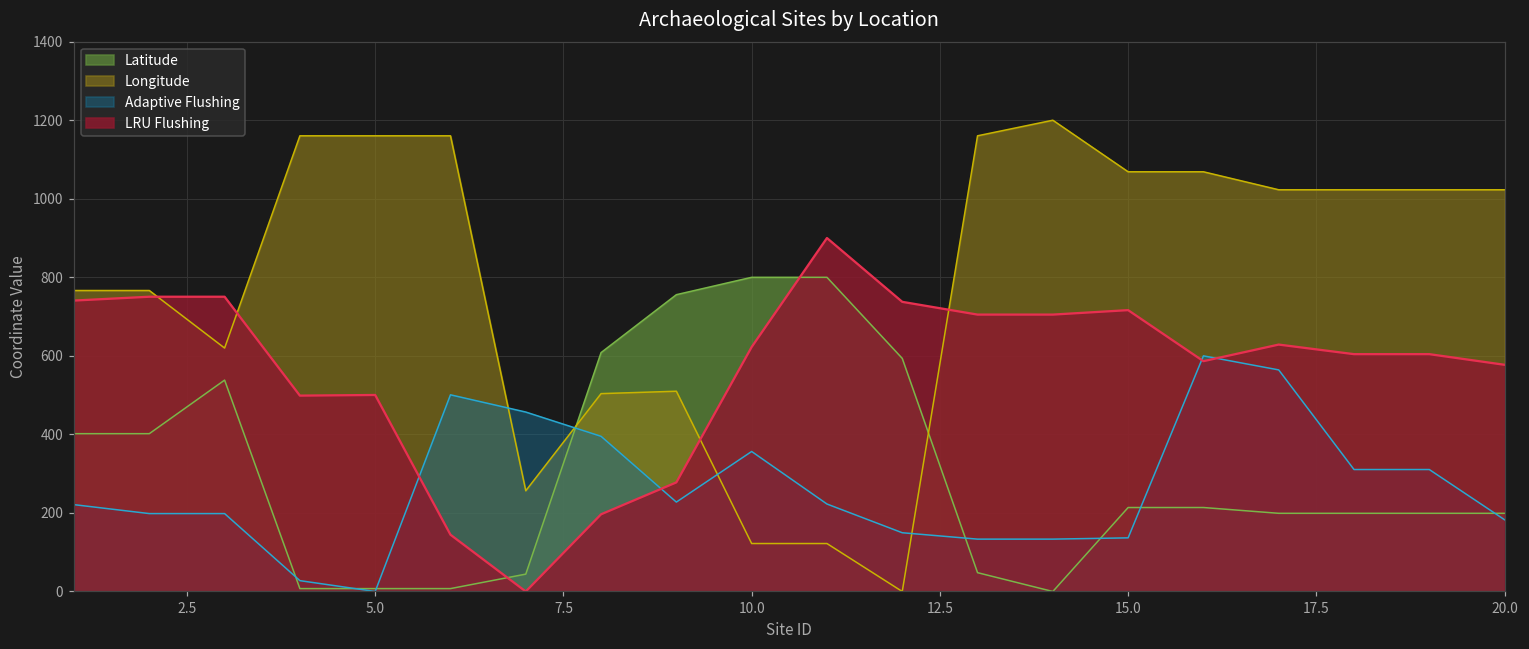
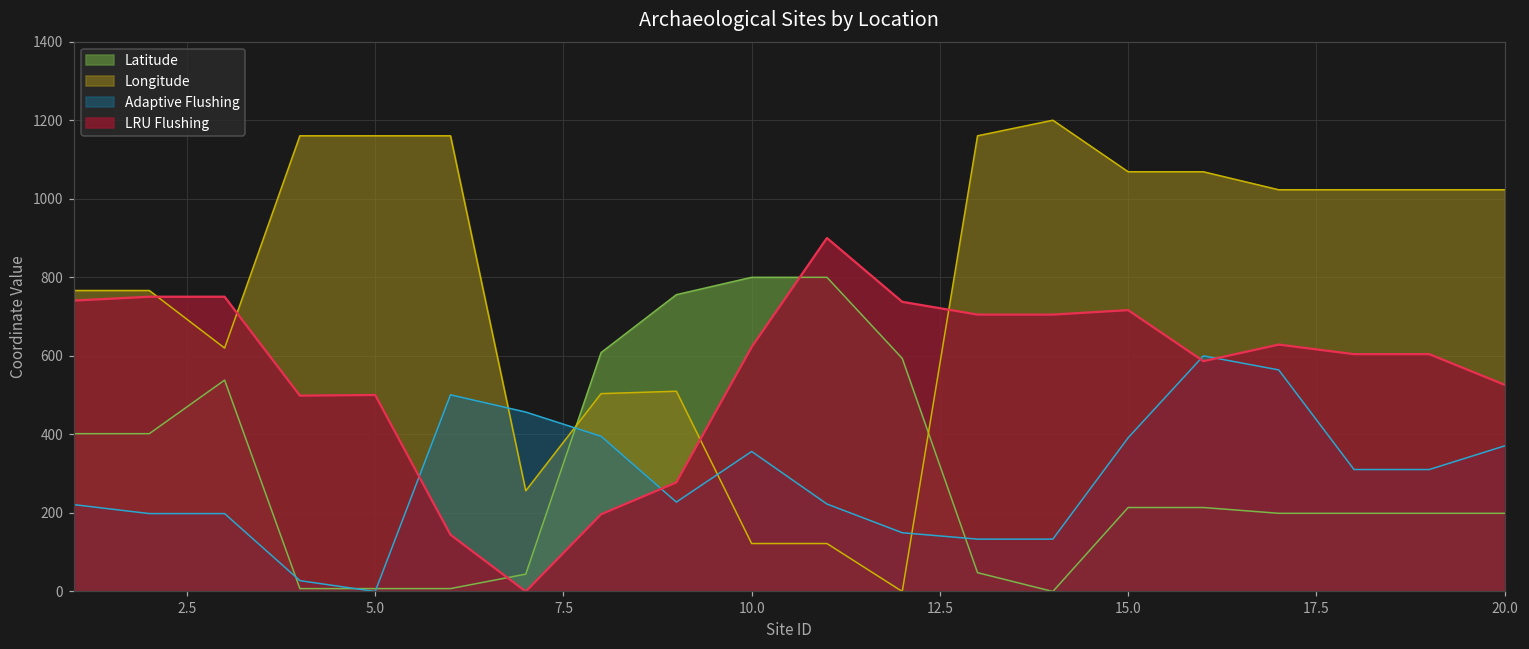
Adaptive Flushing, 15.0: 140 -> 390
Adaptive Flushing, 20.0: 180 -> 370
LRU Flushing, 20.0: 580 -> 530
